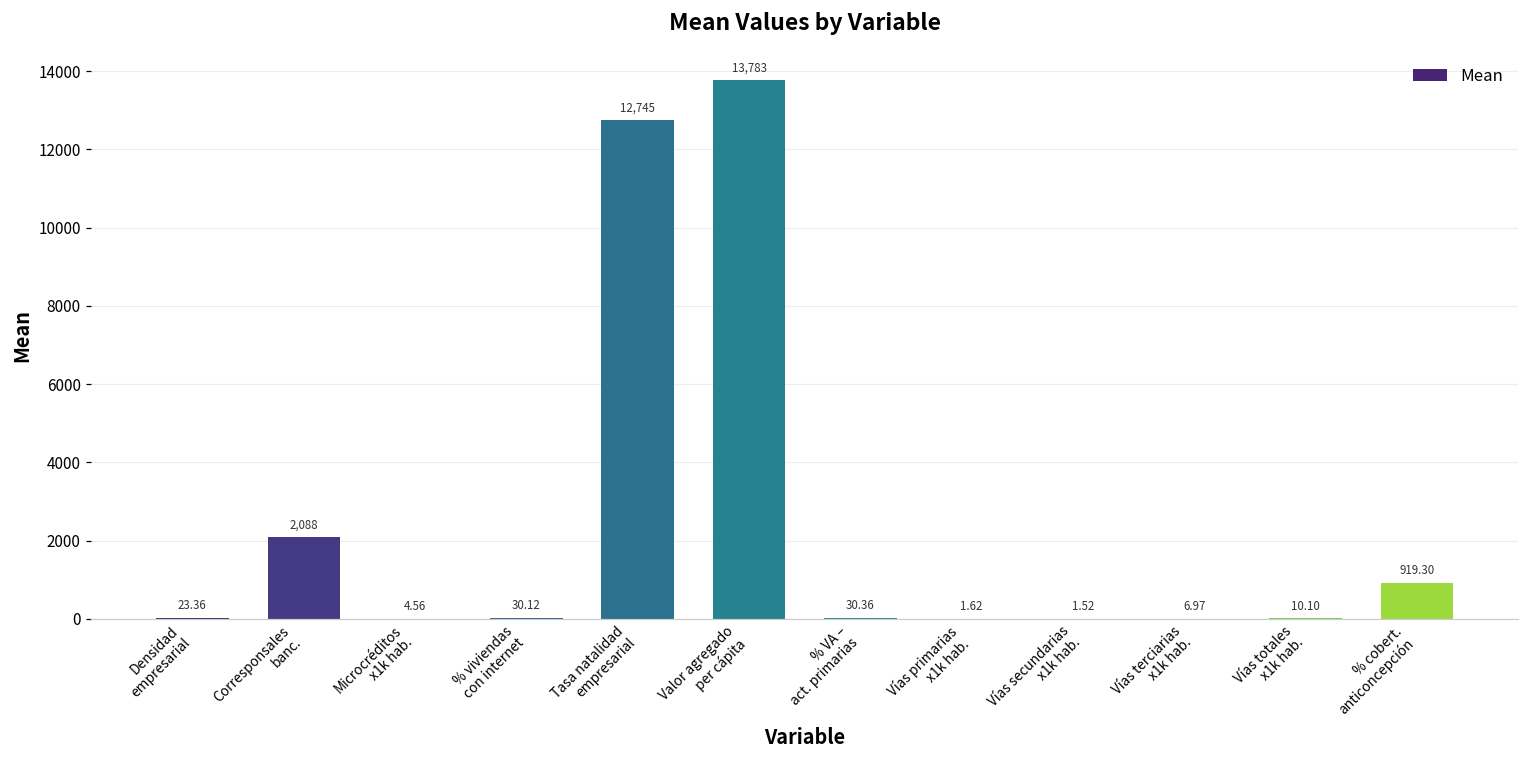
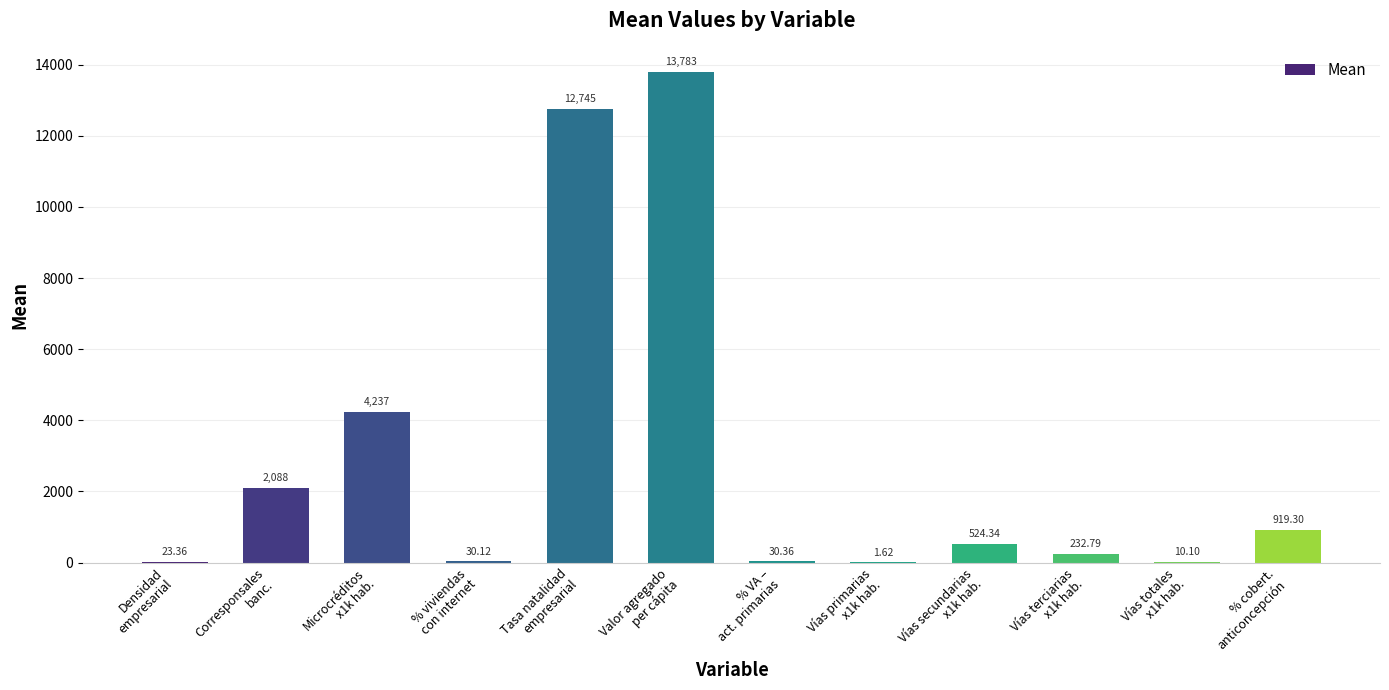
Microcréditos x1k hab.: 4.56 -> 4,237
Vías secundarias x1k hab.: 1.52 -> 524.34
Vías terciarias x1k hab.: 6.97 -> 232.79
